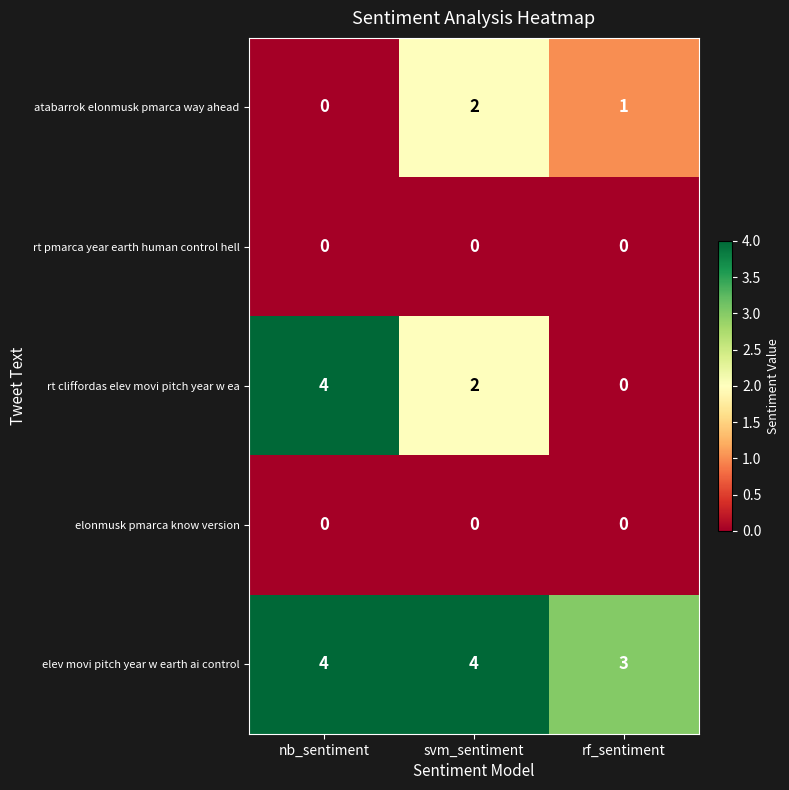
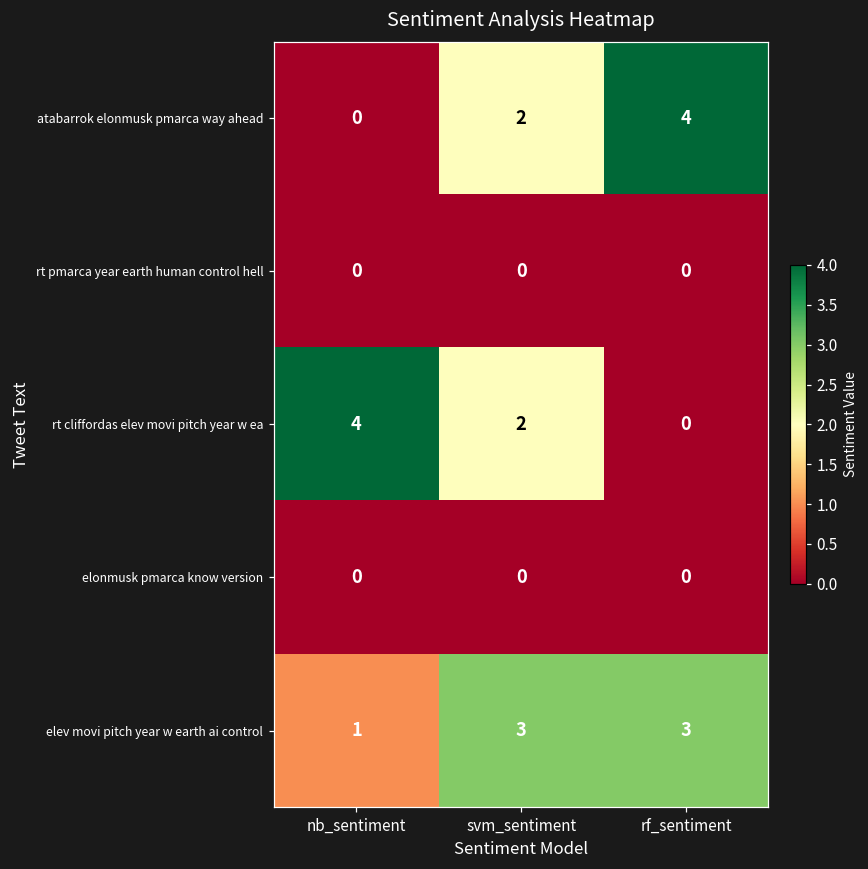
atabarrok elonmusk pmarca way ahead, rf_sentiment: 1 -> 4
elev movi pitch year w earth ai control, nb_sentiment: 4 -> 1
elev movi pitch year w earth ai control, svm_sentiment: 4 -> 3
